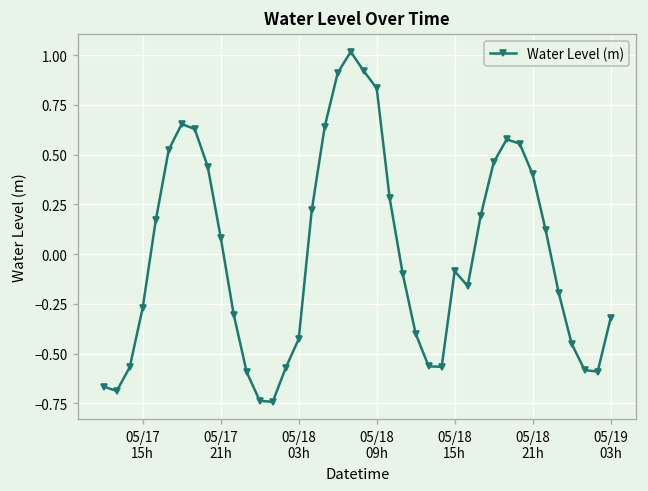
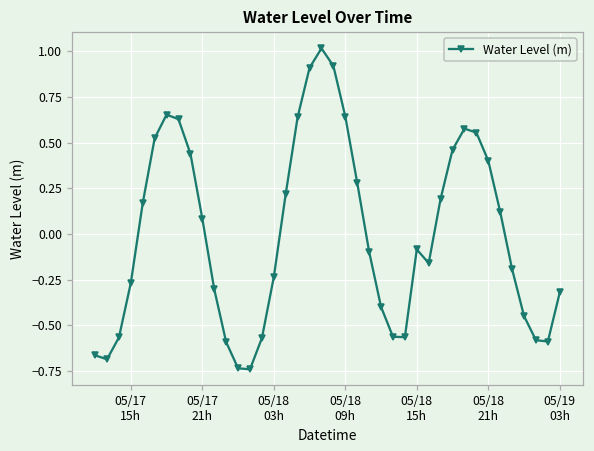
05/18 03h: -0.43 -> -0.24
05/18 09h: 0.83 -> 0.64
